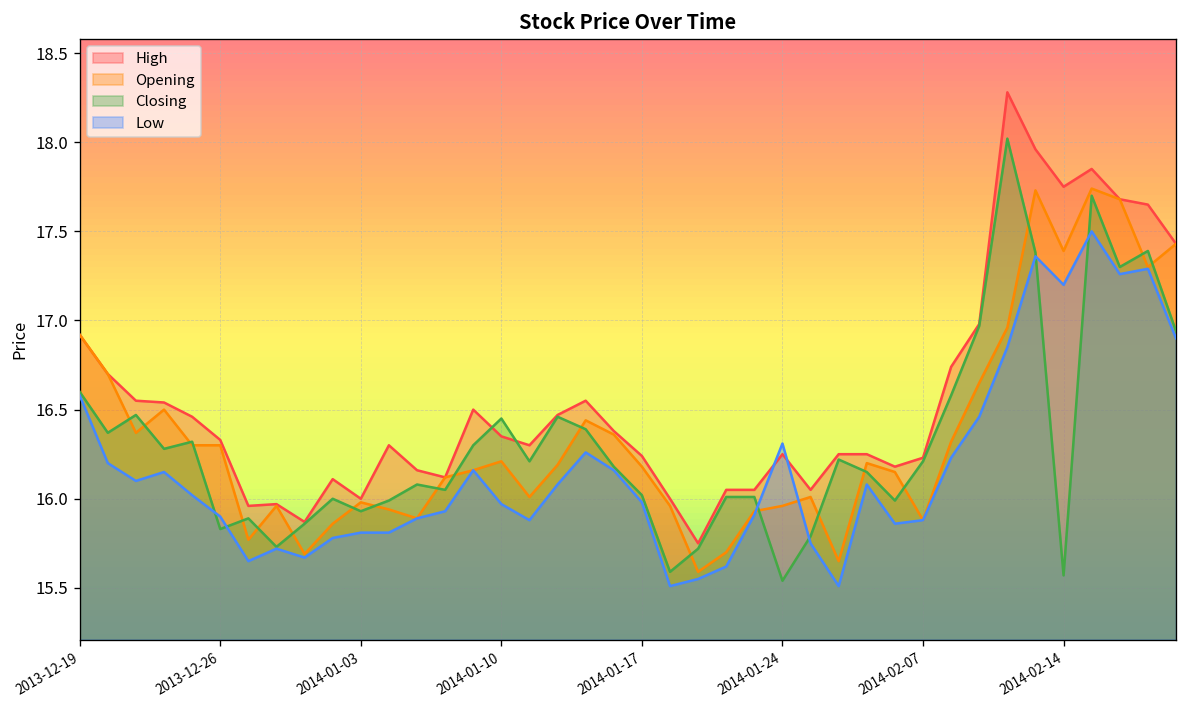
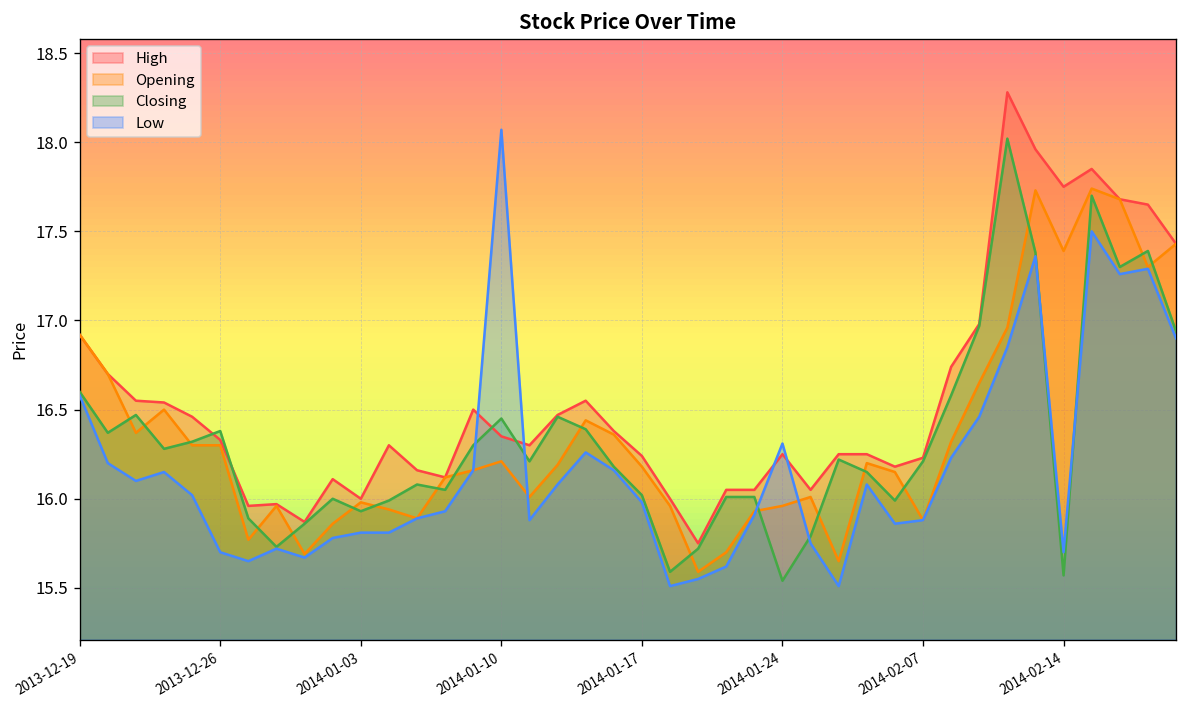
Closing, 2013-12-26: 15.83 -> 16.38
Low, 2013-12-26: 15.9 -> 15.7
Low, 2014-01-10: 15.97 -> 18.07
Low, 2014-02-14: 17.2 -> 15.7
